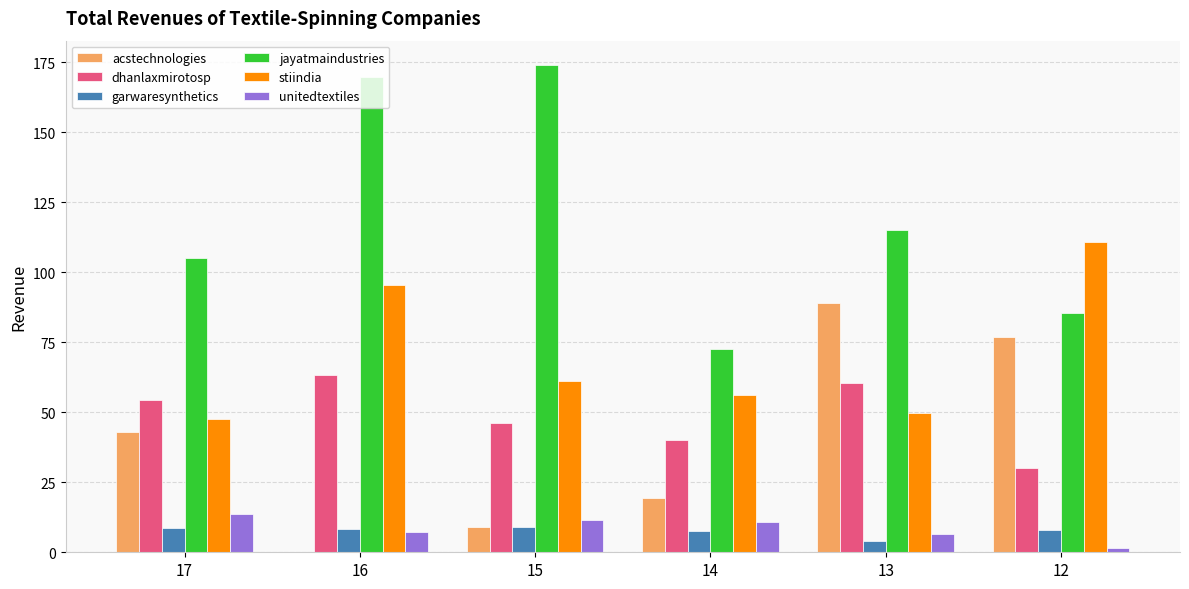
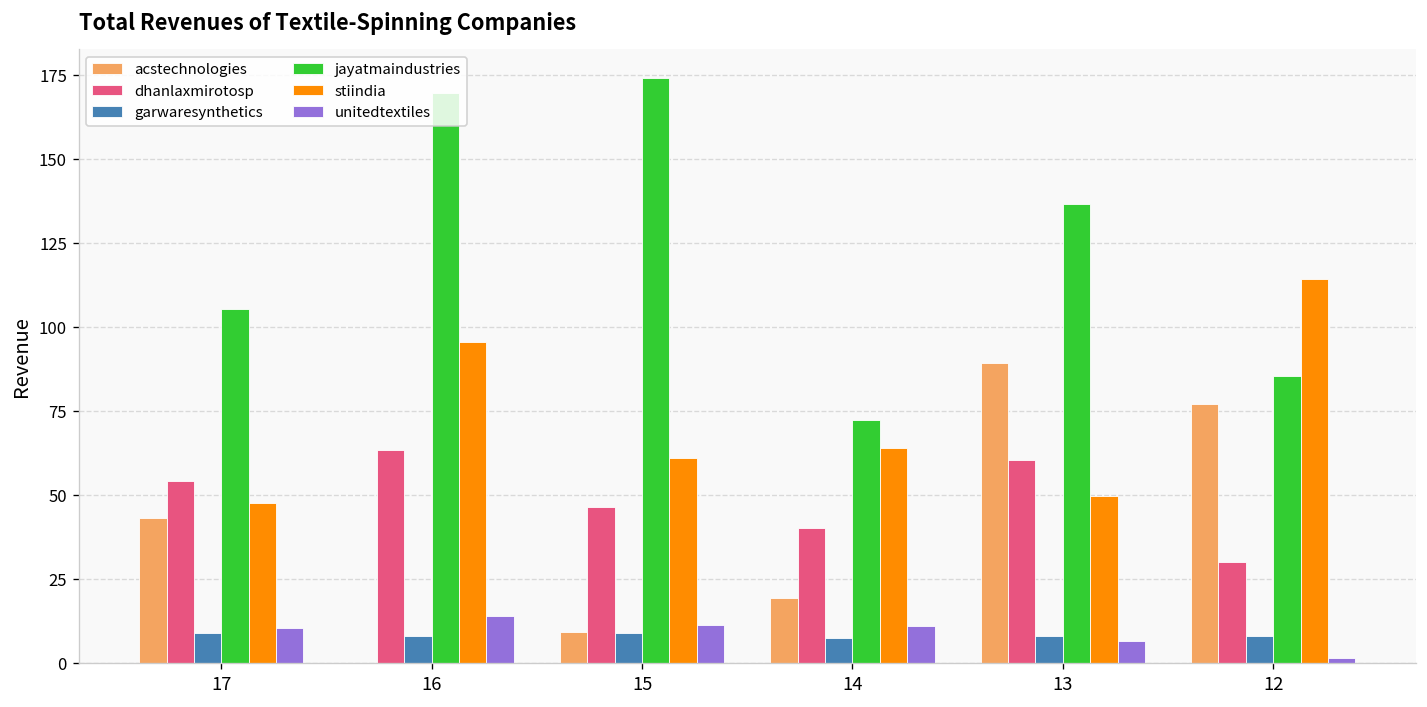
unitedtextiles, 17: 14 -> 10
unitedtextiles, 16: 7 -> 14
stiindia, 14: 56 -> 64
garwaresynthetics, 13: 4 -> 8
jayatmaindustries, 13: 115 -> 137
stiindia, 12: 111 -> 114
